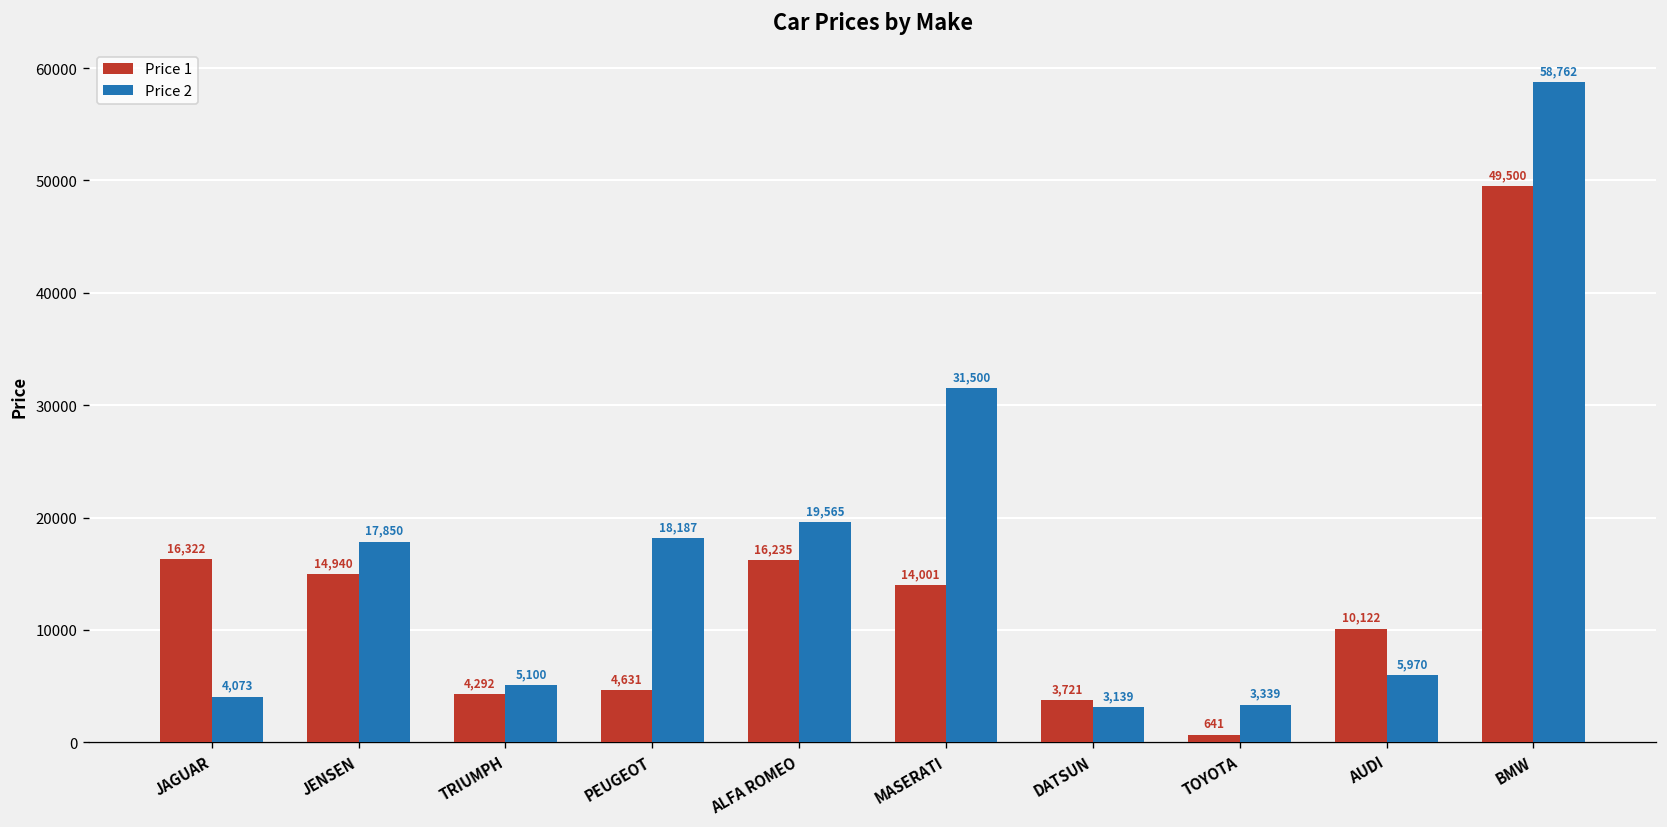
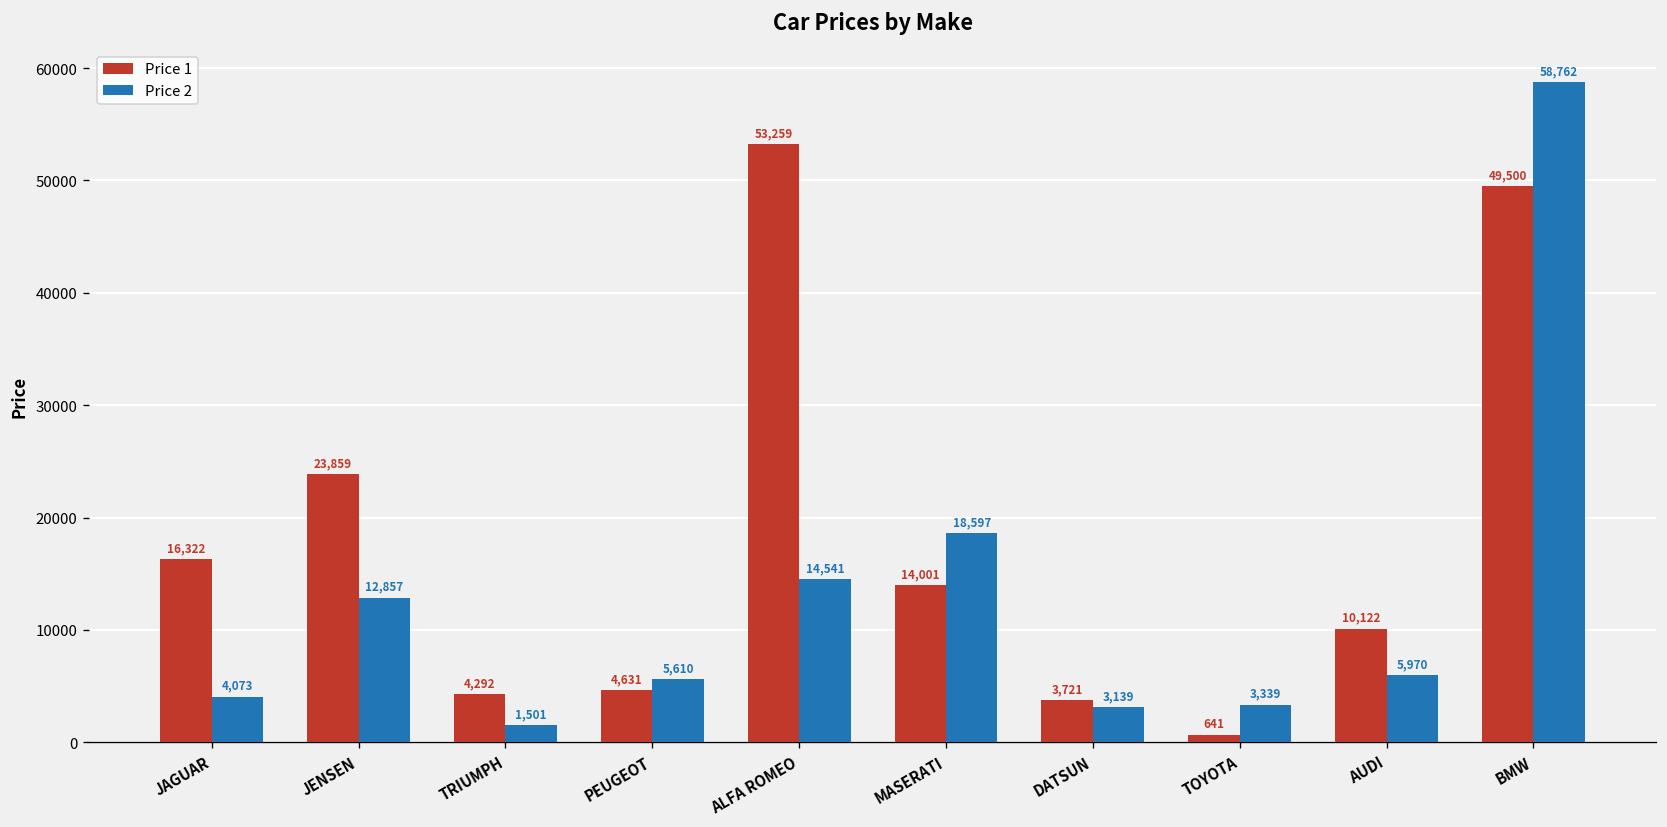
Price 1, JENSEN: 14,940 -> 23,859
Price 2, JENSEN: 17,850 -> 12,857
Price 2, TRIUMPH: 5,100 -> 1,501
Price 2, PEUGEOT: 18,187 -> 5,610
Price 1, ALFA ROMEO: 16,235 -> 53,259
Price 2, ALFA ROMEO: 19,565 -> 14,541
Price 2, MASERATI: 31,500 -> 18,597
